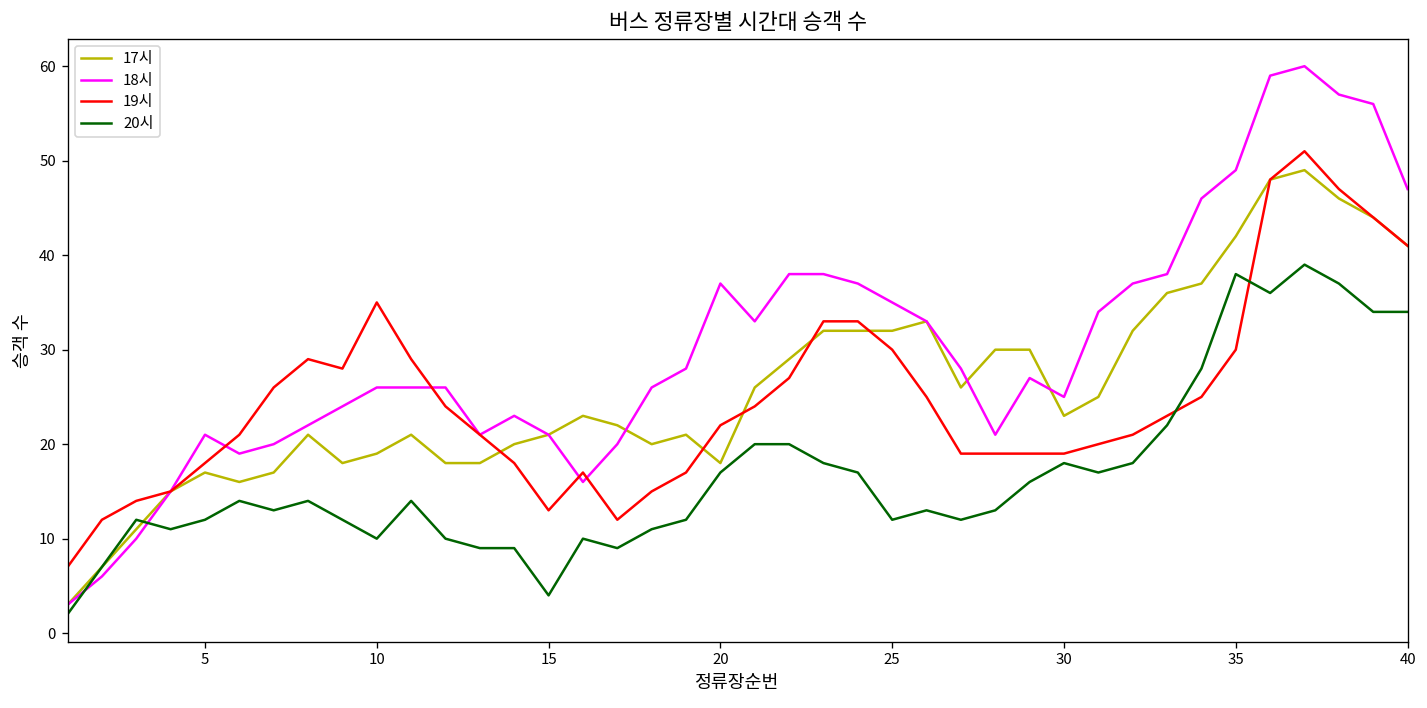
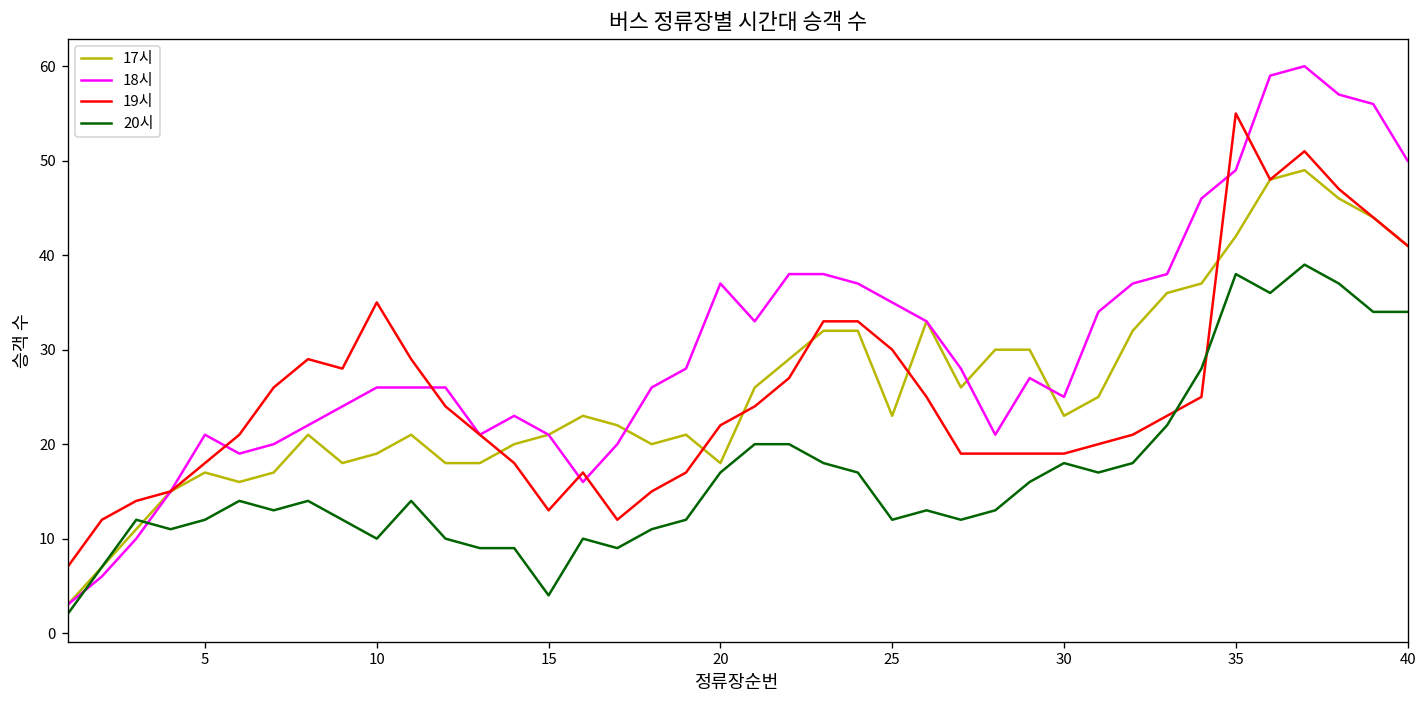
17시, 25: 32 -> 23
19시, 35: 30 -> 55
18시, 40: 47 -> 50
